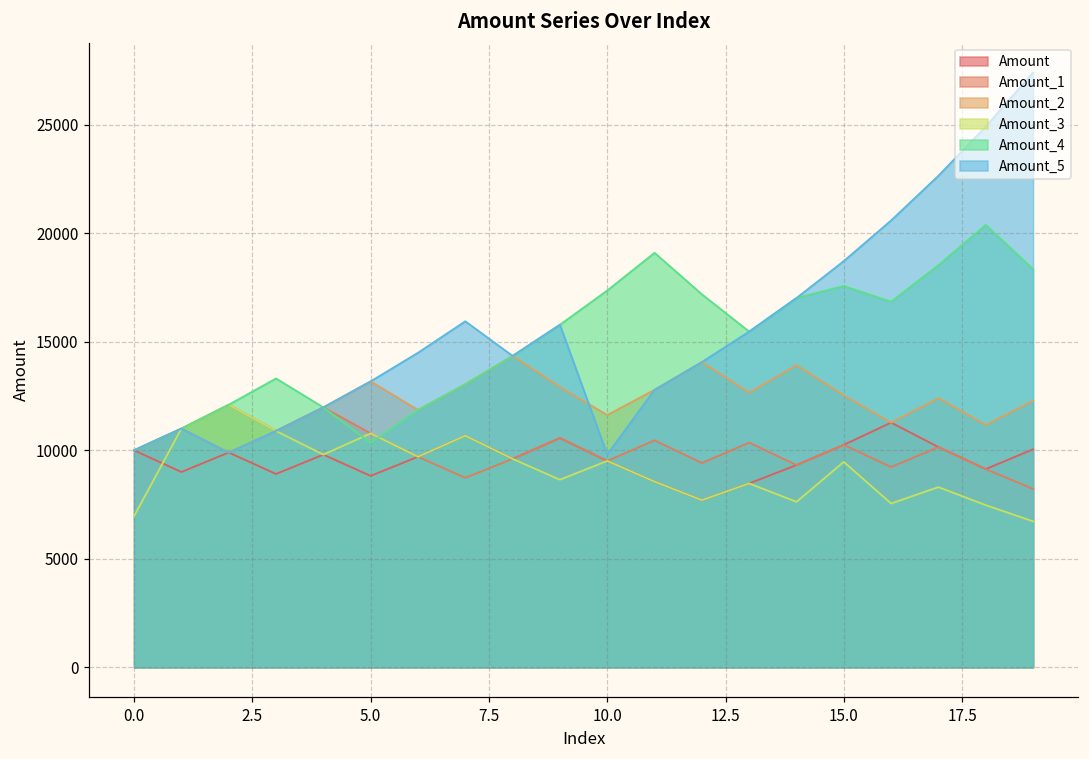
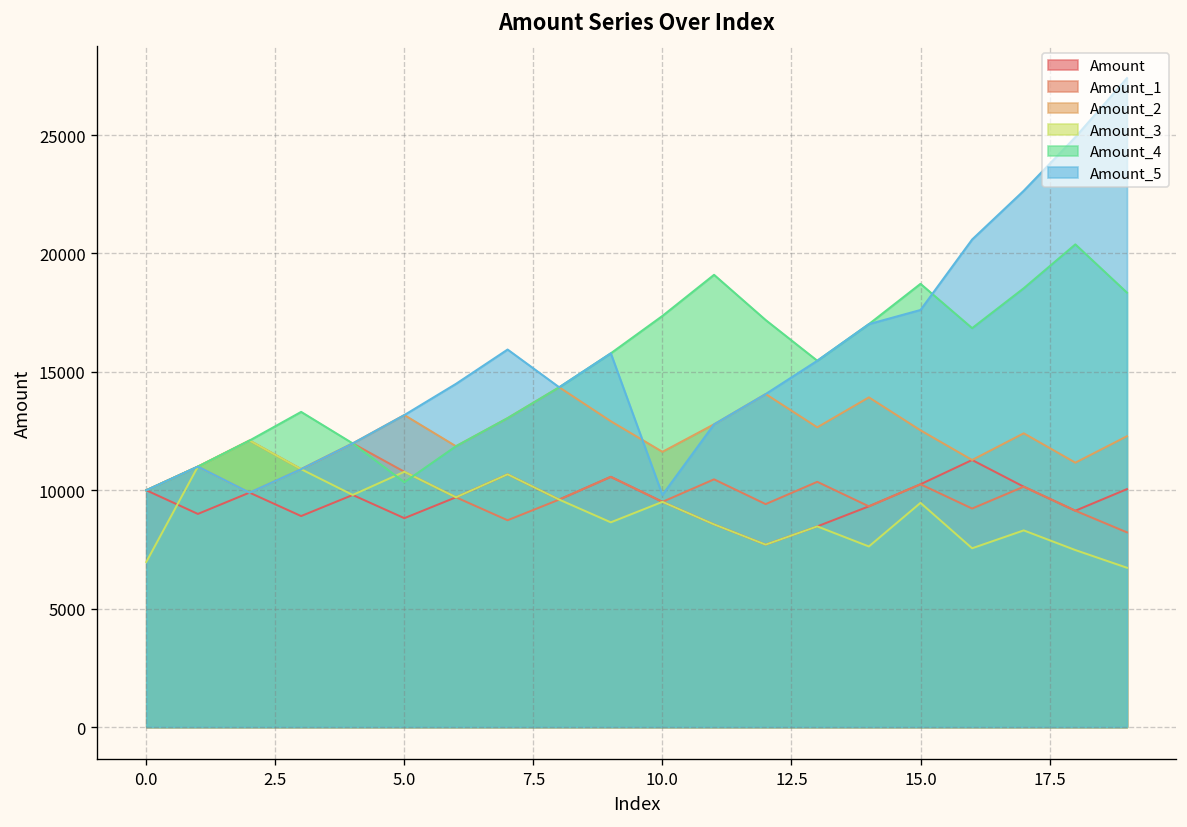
Amount_4, 15.0: 17600 -> 18700
Amount_5, 15.0: 18700 -> 17600
